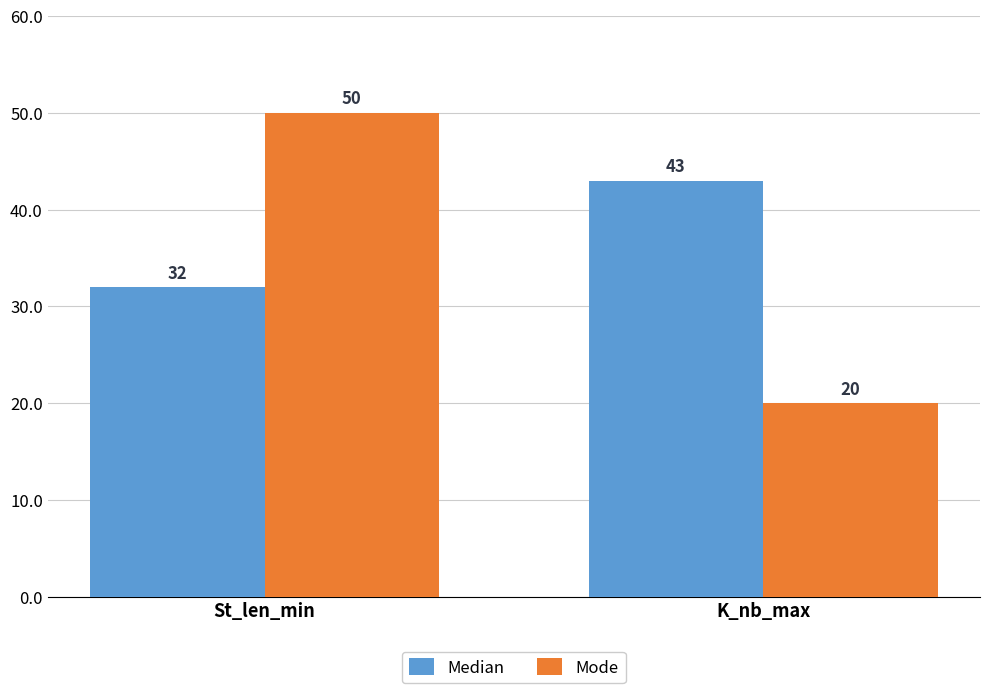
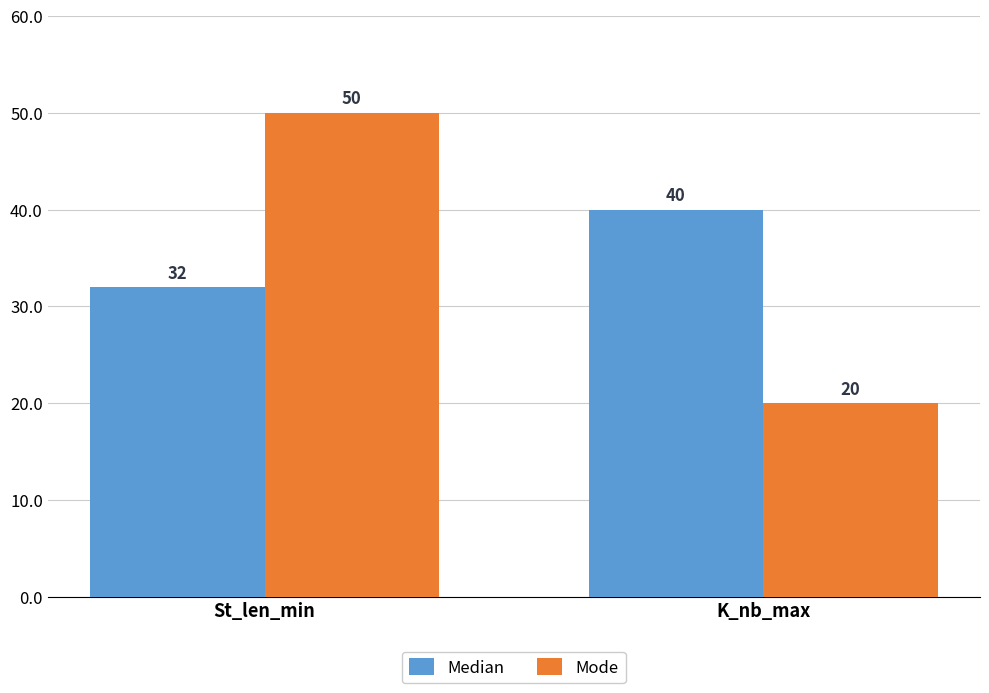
Median, K_nb_max: 43 -> 40
